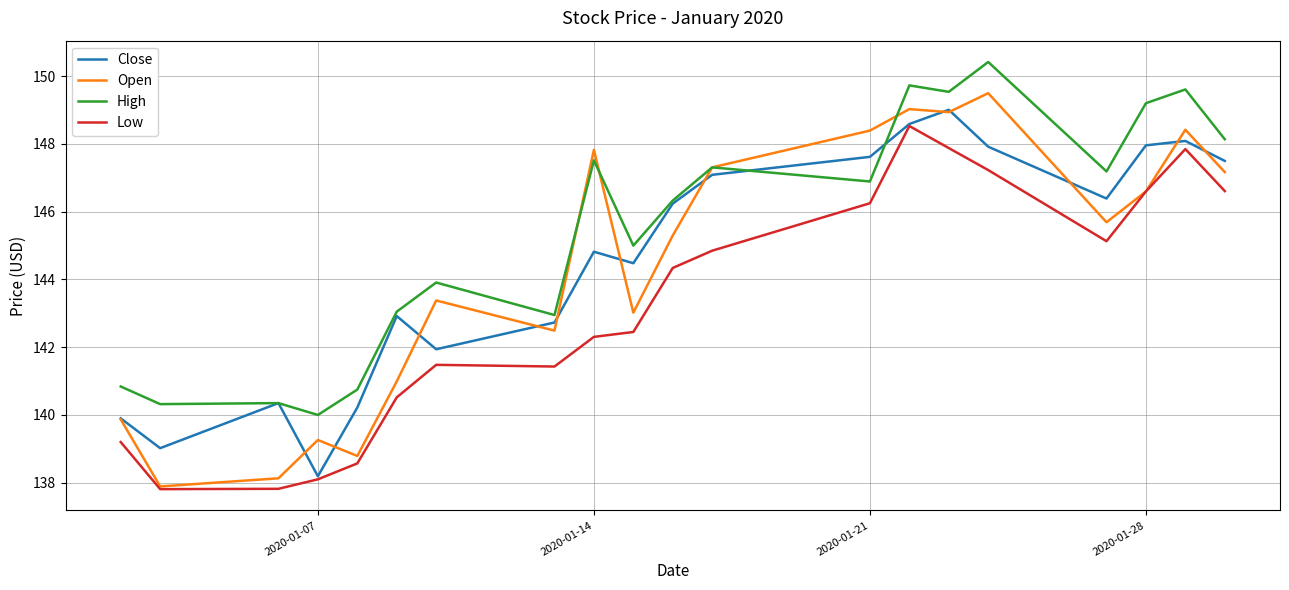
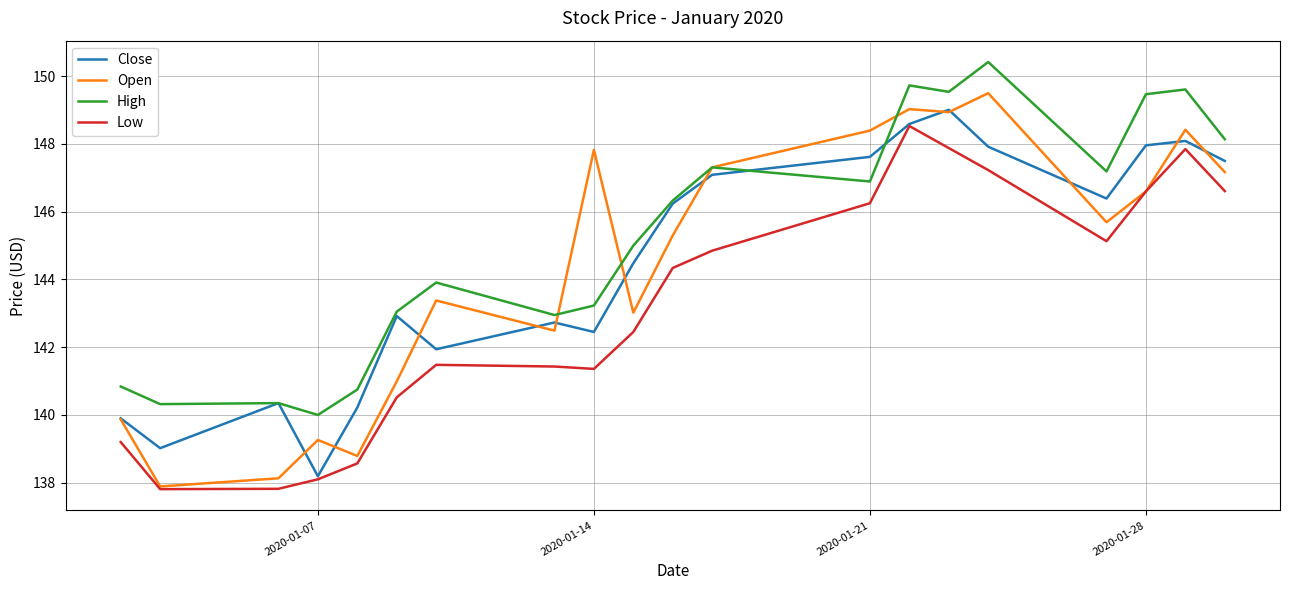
Close, 2020-01-14: 144.8 -> 142.4
High, 2020-01-14: 147.5 -> 143.2
Low, 2020-01-14: 142.3 -> 141.4
High, 2020-01-28: 149.2 -> 149.5
